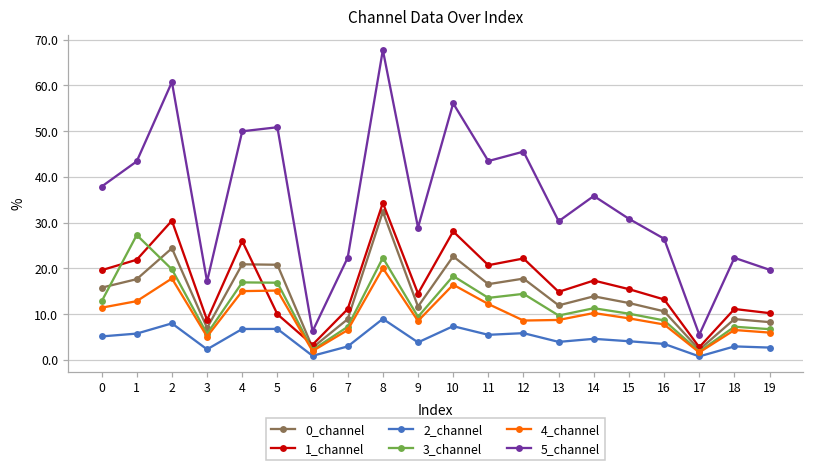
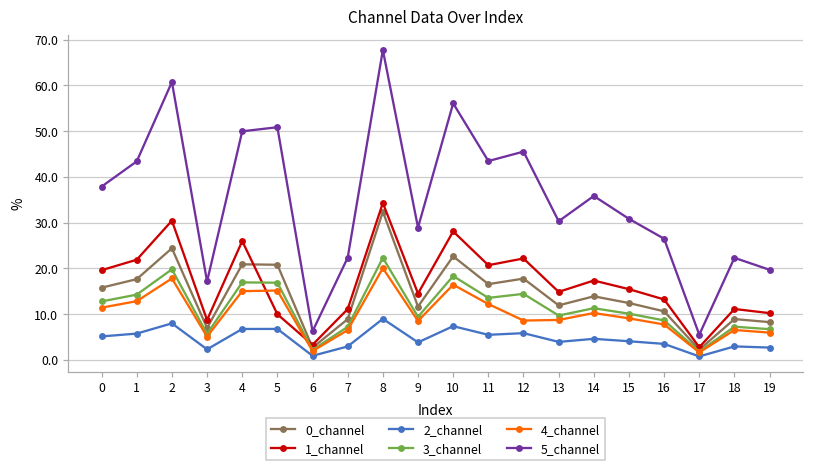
3_channel, 1: 27 -> 14
